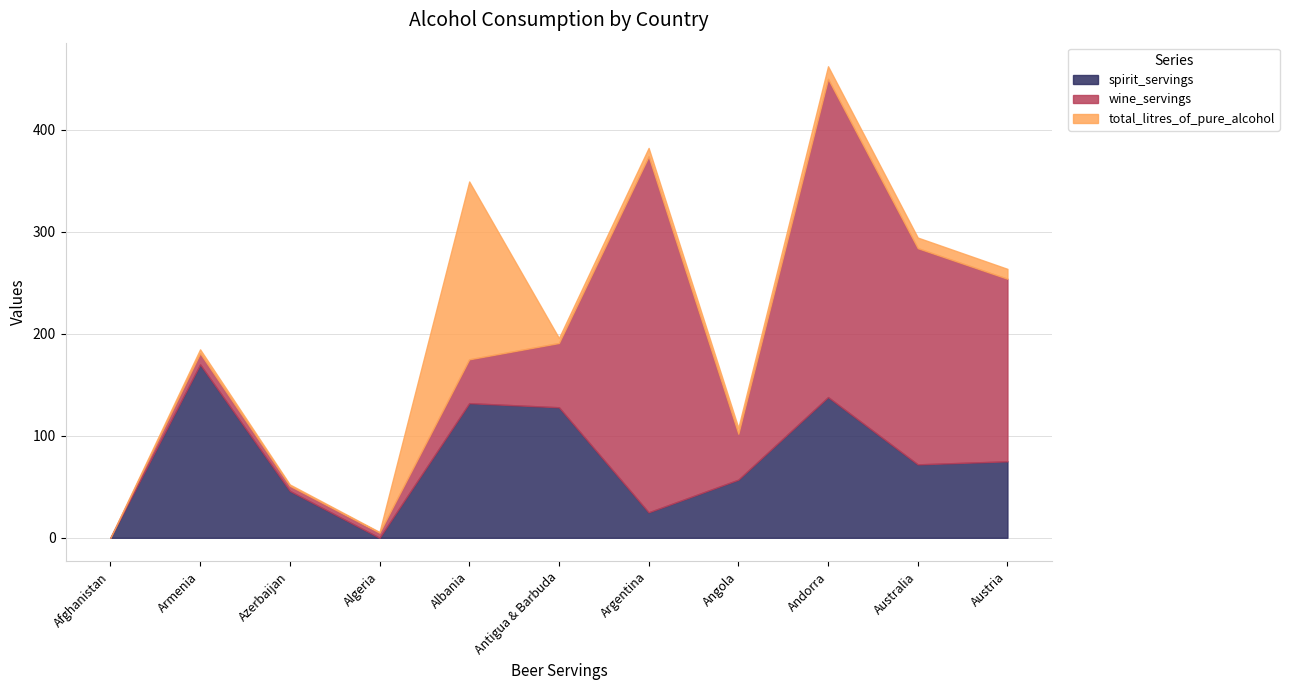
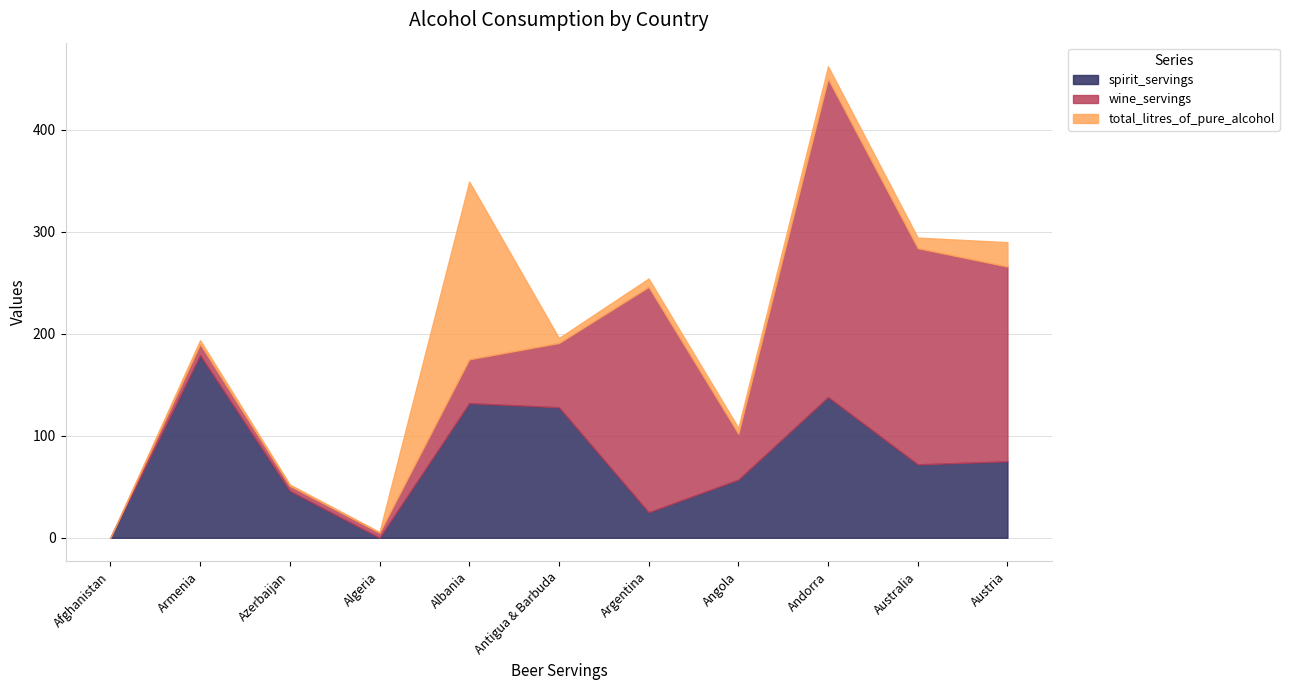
spirit_servings, Armenia: 170 -> 179
wine_servings, Argentina: 349 -> 221
wine_servings, Austria: 179 -> 191
total_litres_of_pure_alcohol, Austria: 10 -> 24
